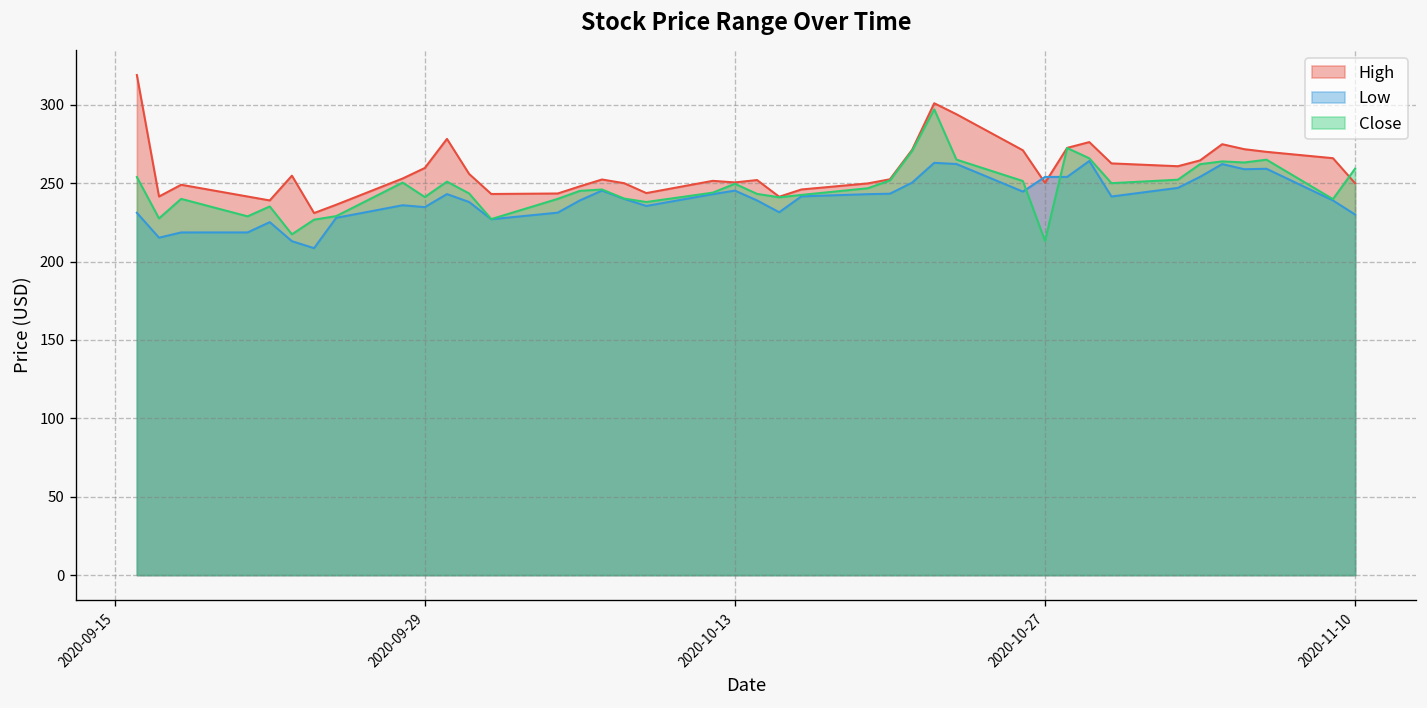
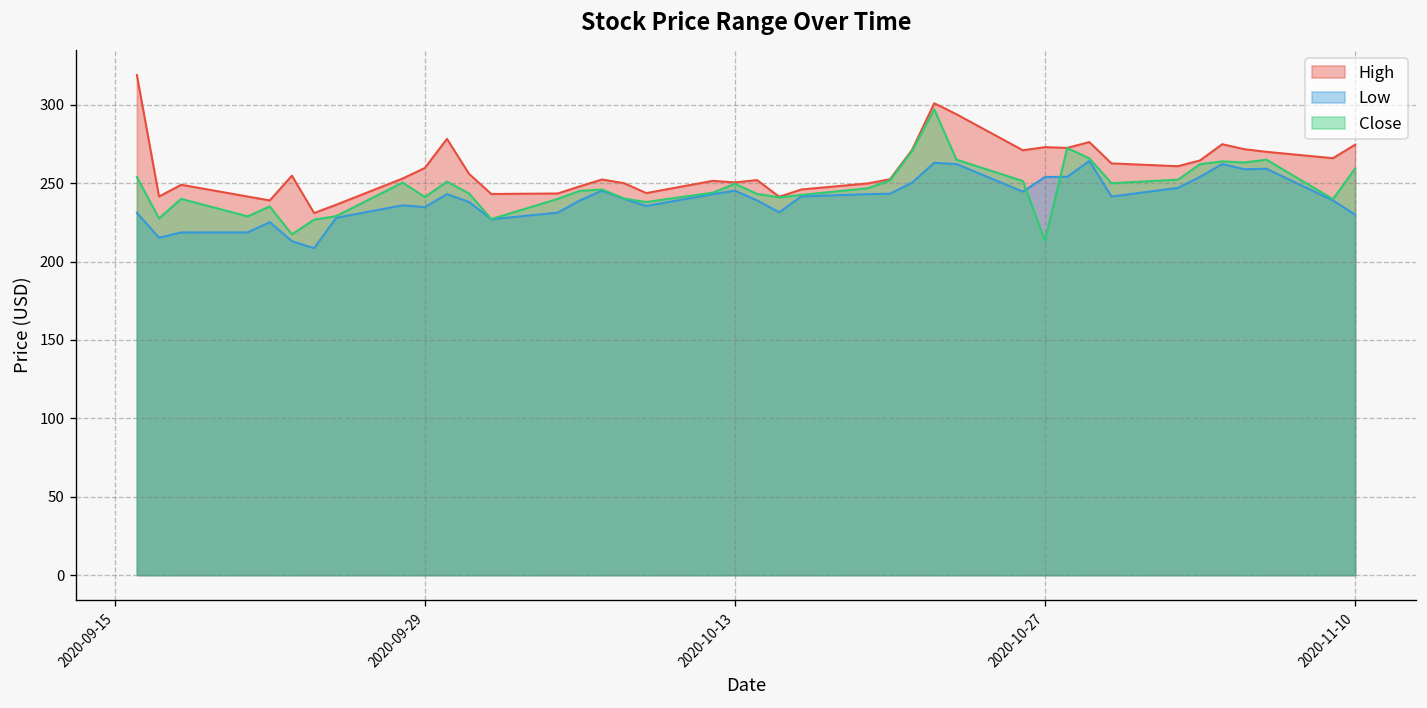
High, 2020-10-27: 250 -> 273
High, 2020-11-10: 250 -> 275
